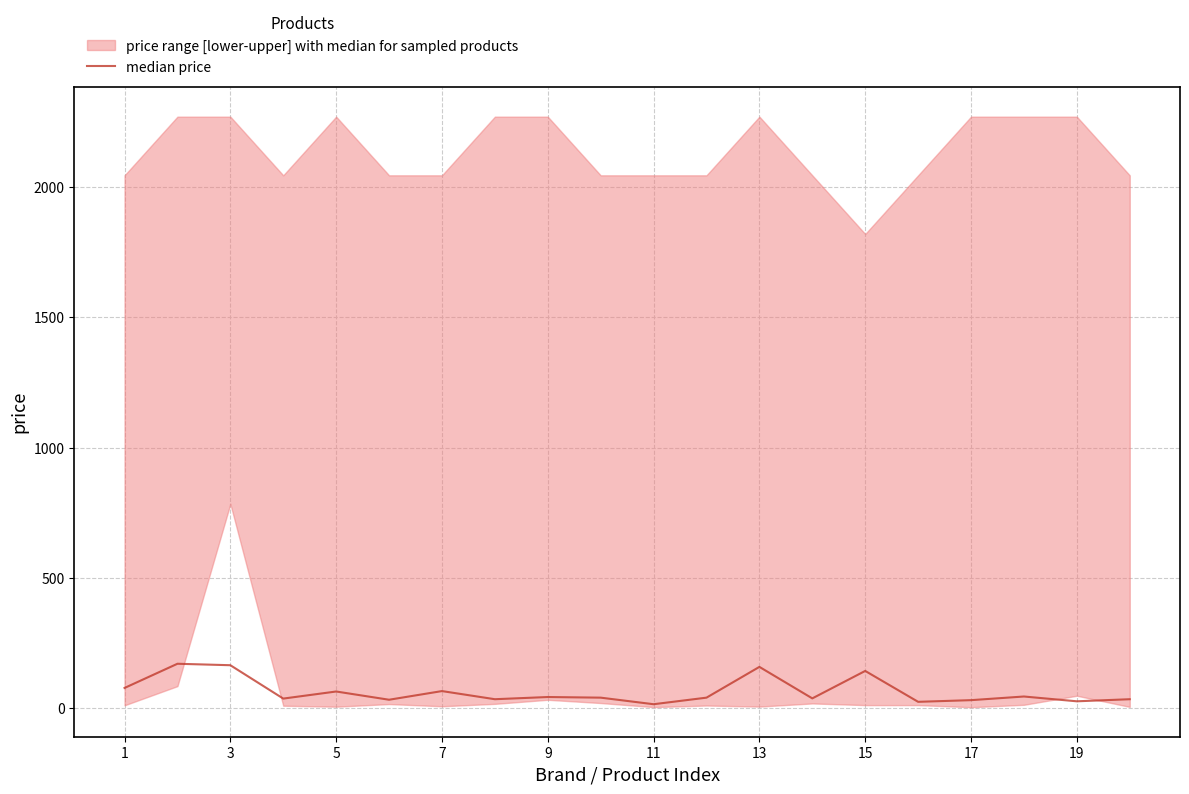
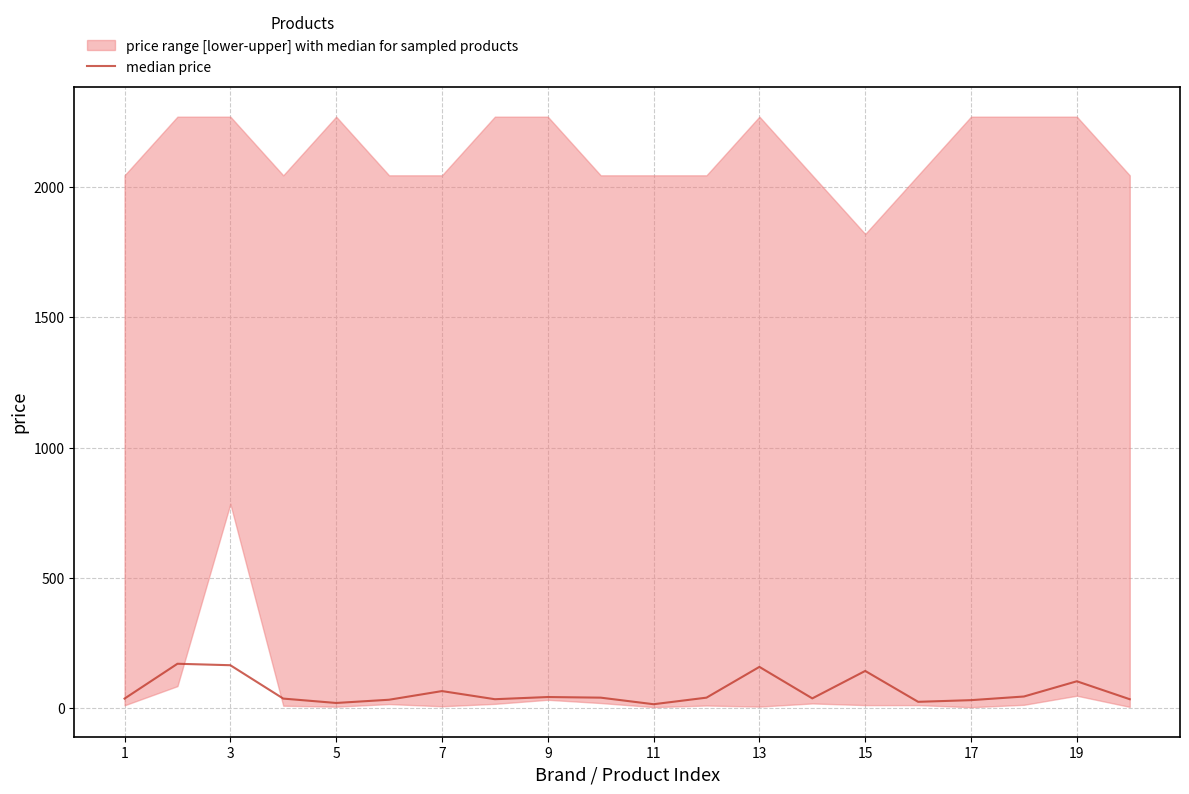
median price, 1: 80 -> 40
median price, 5: 70 -> 20
median price, 19: 30 -> 100
